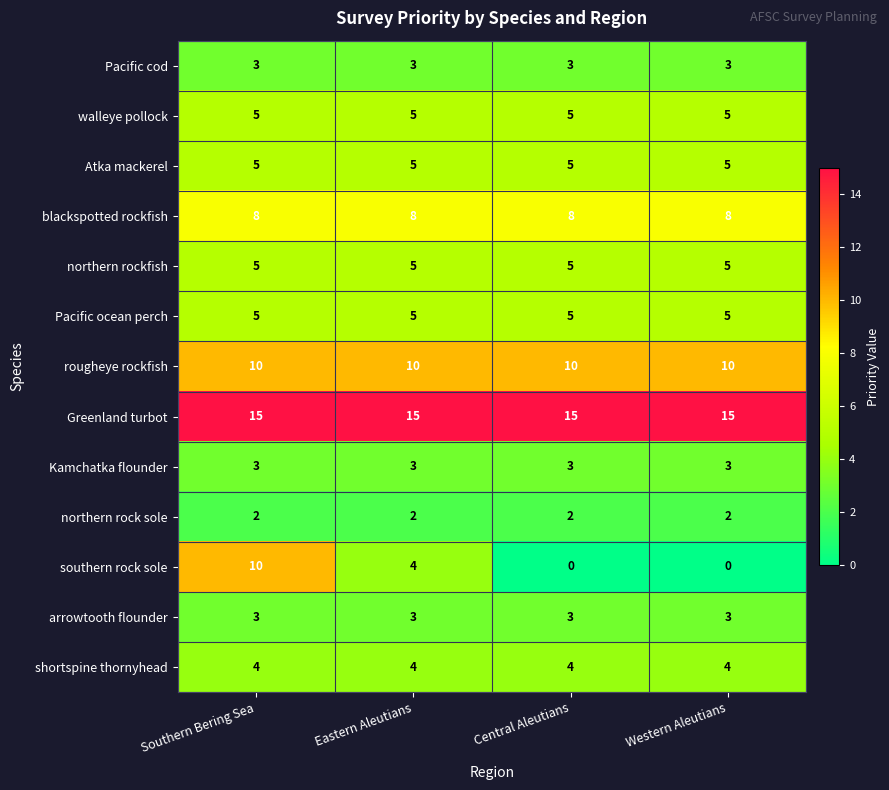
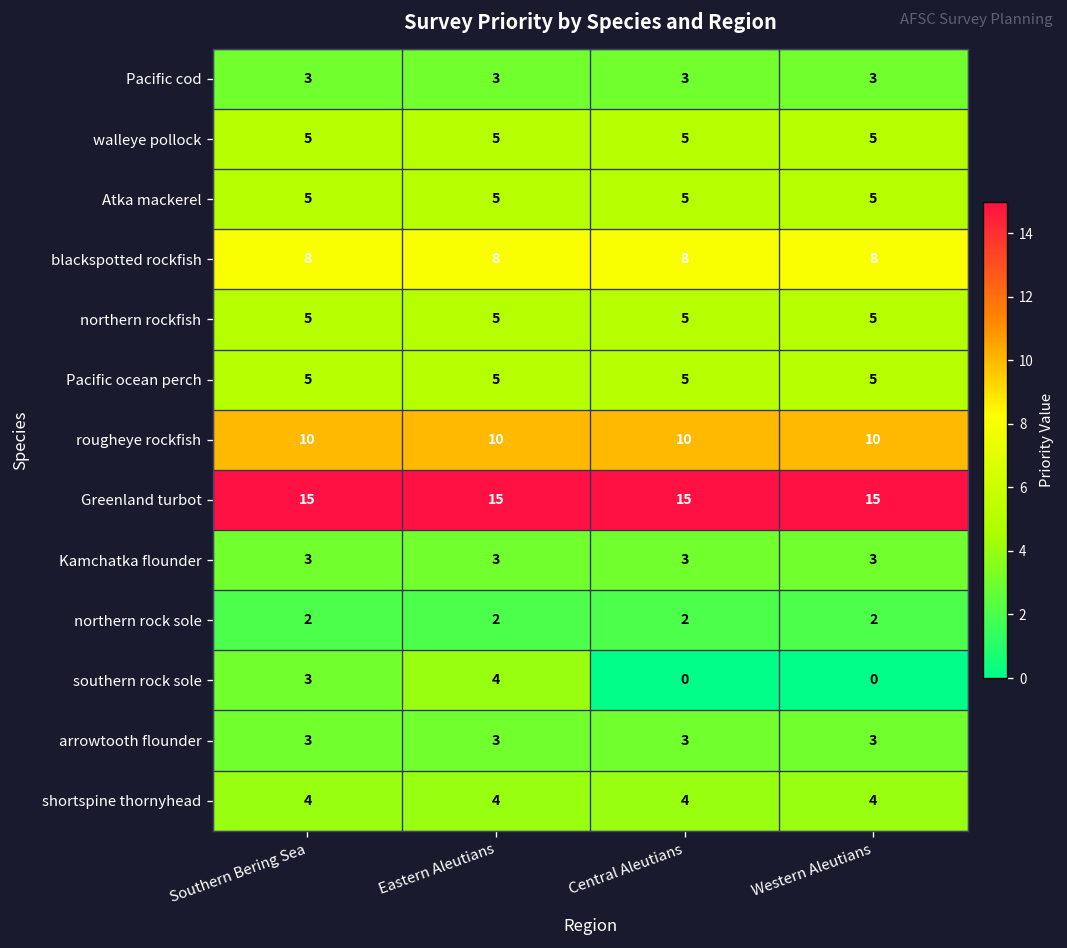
southern rock sole, Southern Bering Sea: 10 -> 3
